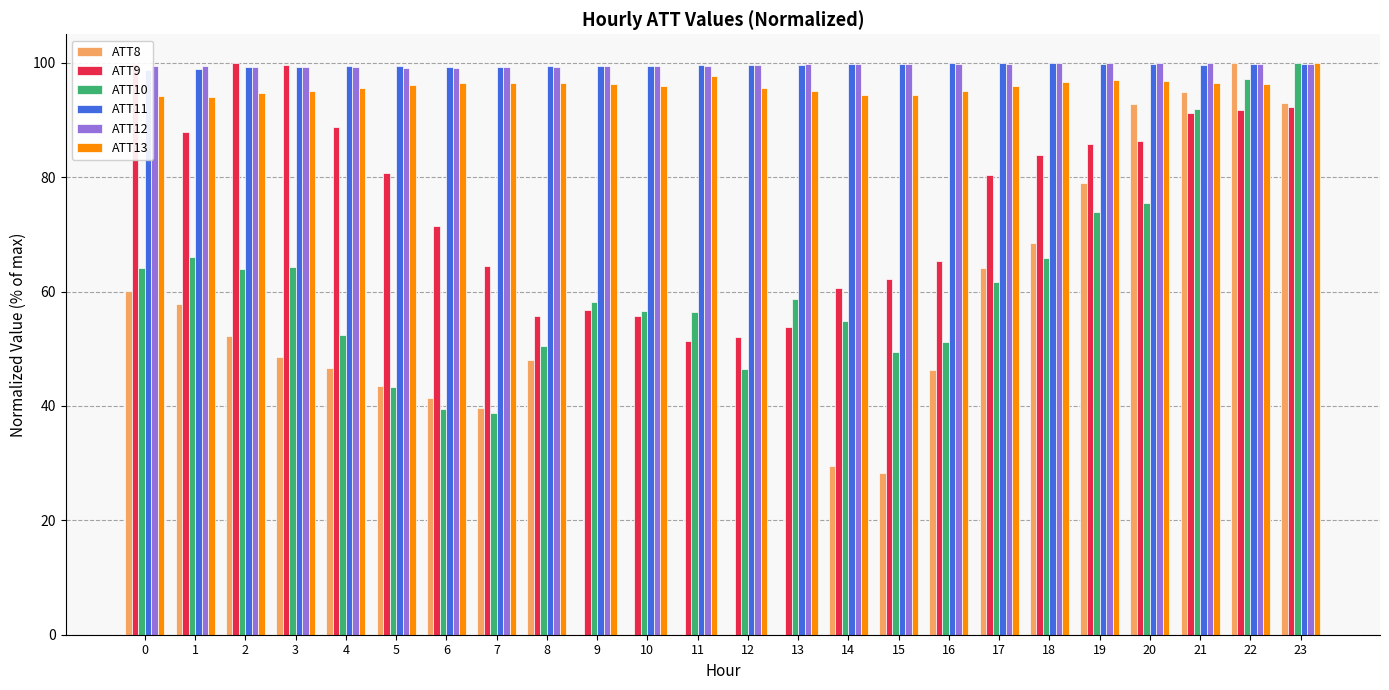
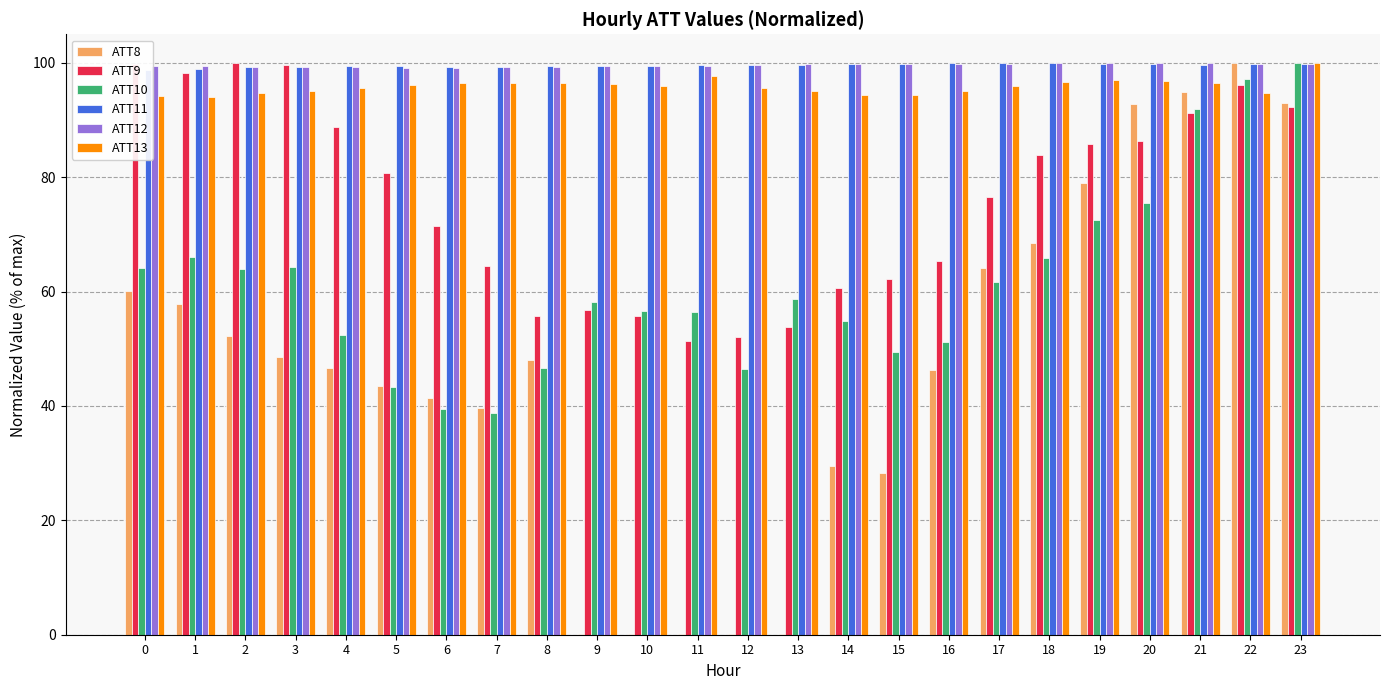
ATT9, 1: 88 -> 98
ATT10, 8: 50 -> 47
ATT9, 17: 80 -> 76
ATT10, 19: 74 -> 72
ATT9, 22: 92 -> 96
ATT13, 22: 96 -> 95
